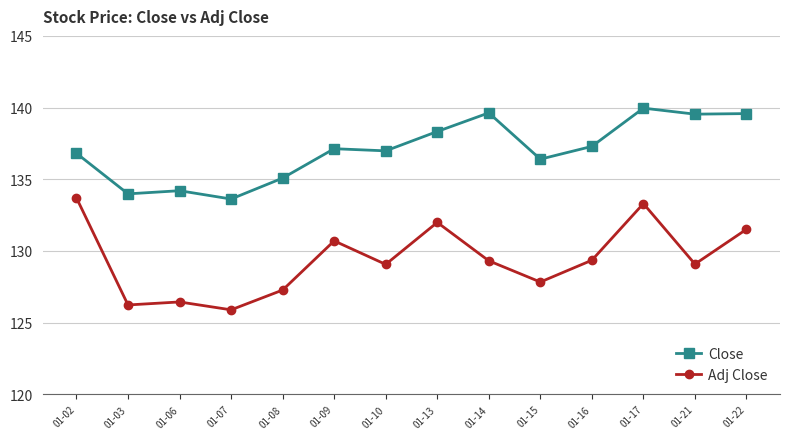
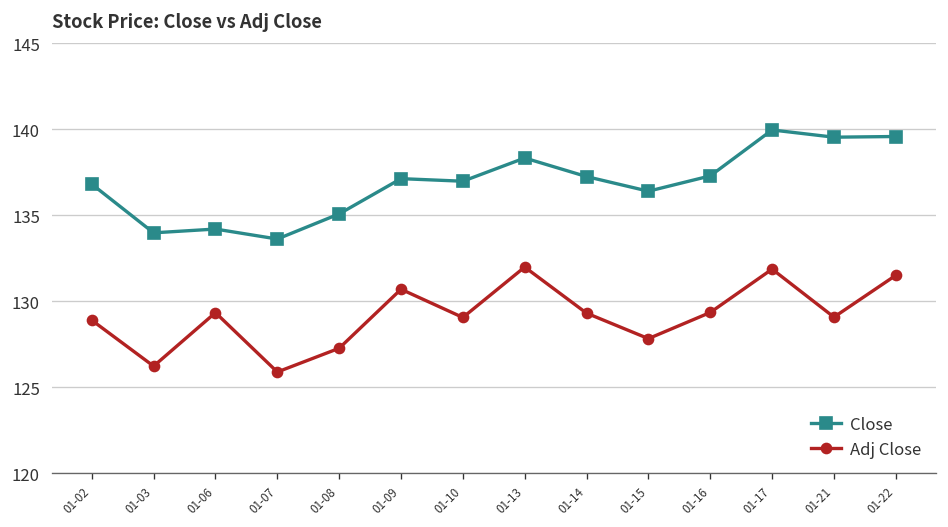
Adj Close, 01-02: 133.7 -> 128.9
Adj Close, 01-06: 126.4 -> 129.3
Close, 01-14: 139.6 -> 137.3
Adj Close, 01-17: 133.3 -> 131.9
